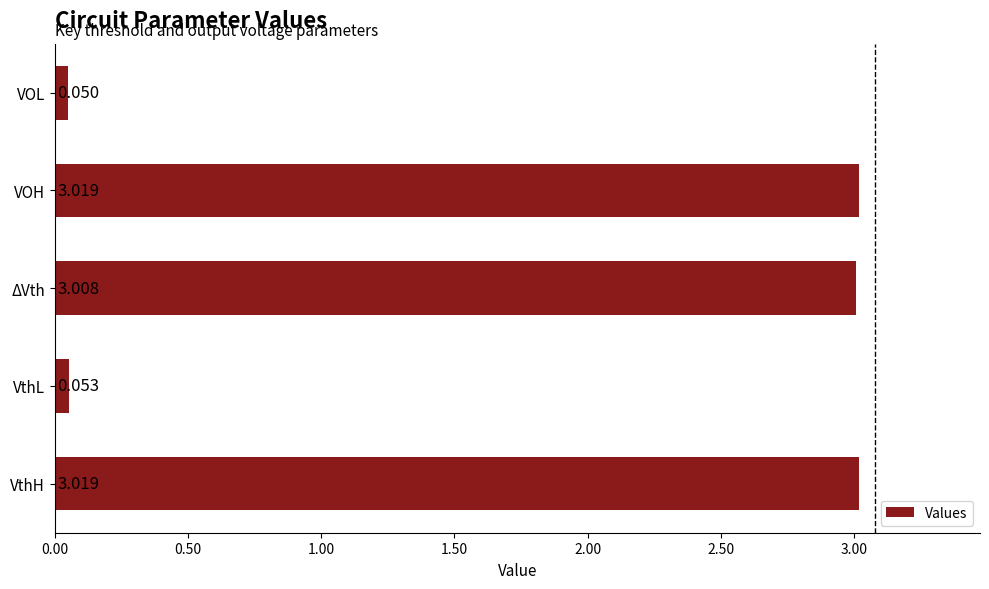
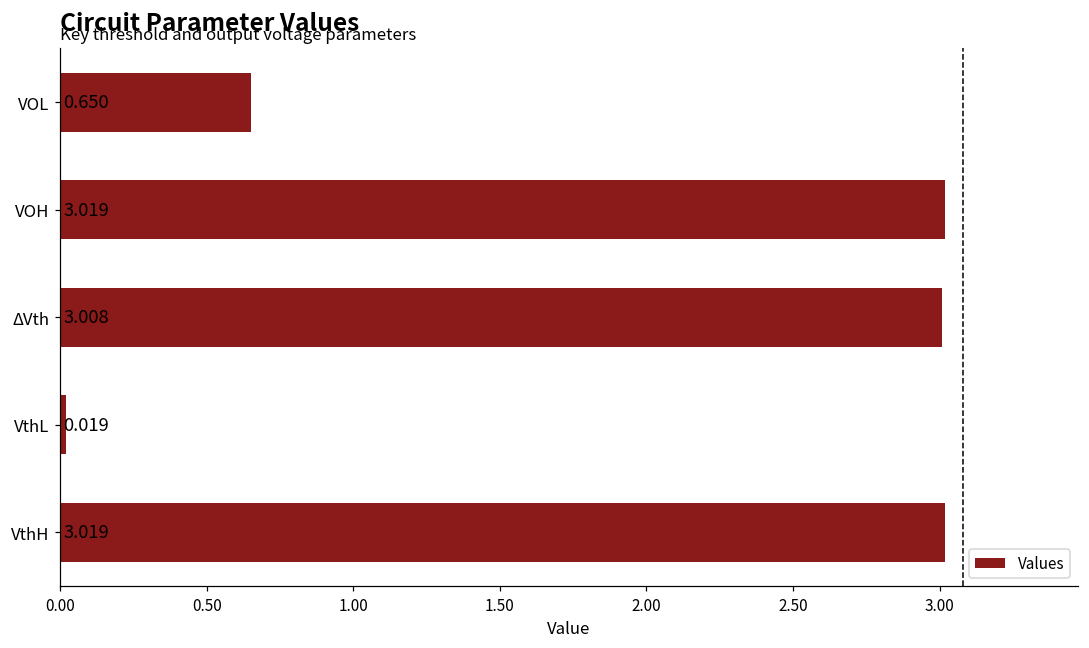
VOL: 0.050 -> 0.650
VthL: 0.053 -> 0.019
